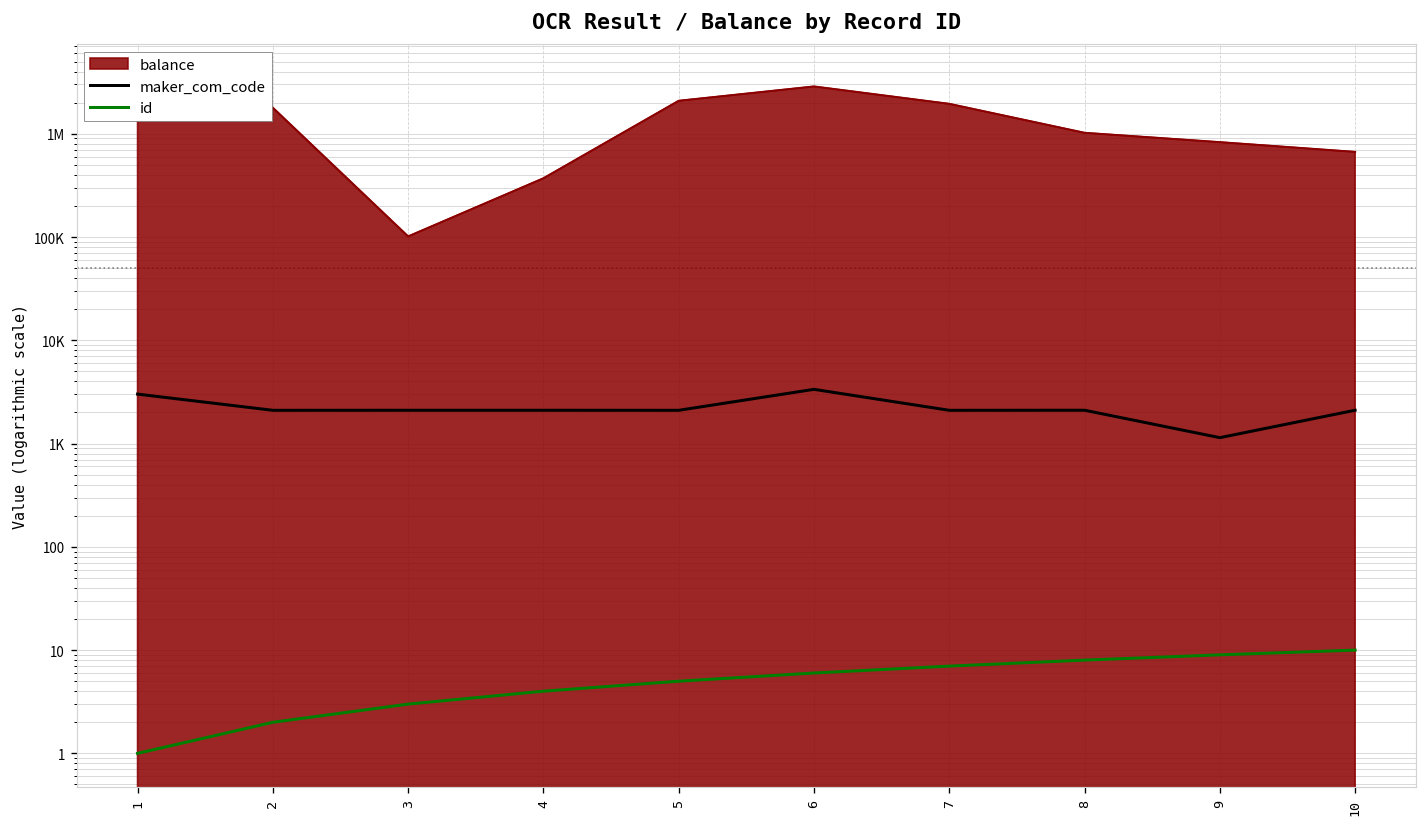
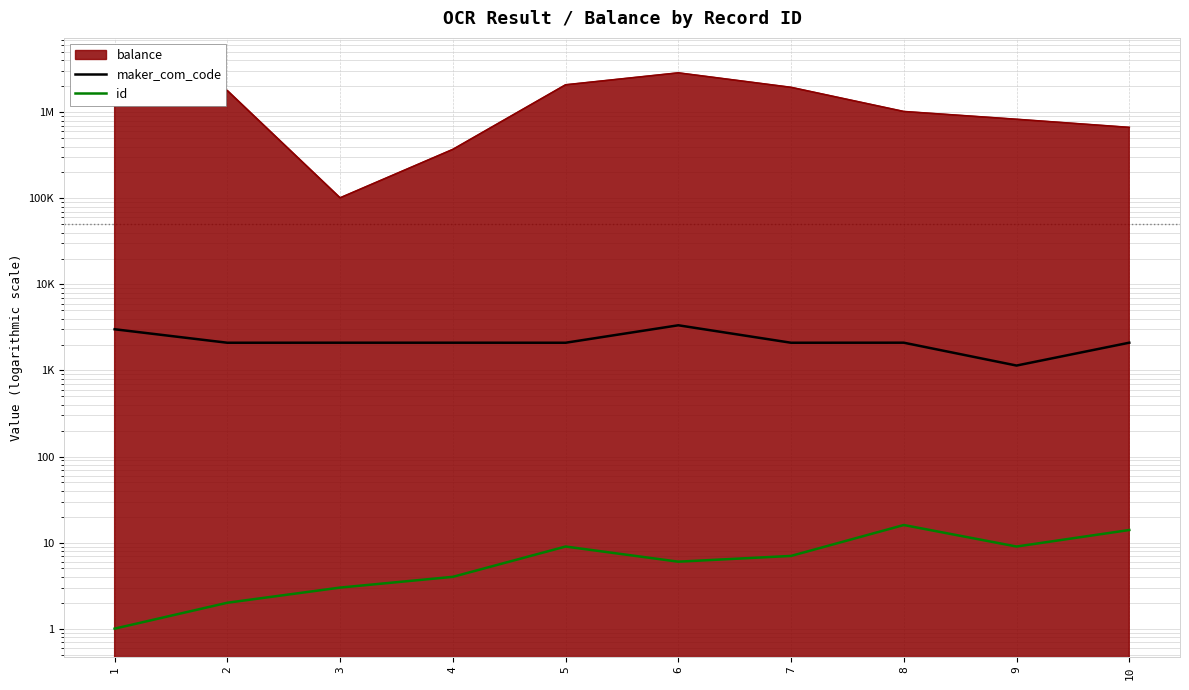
id, 5: 5 -> 9
id, 8: 8 -> 16
id, 10: 10 -> 14
